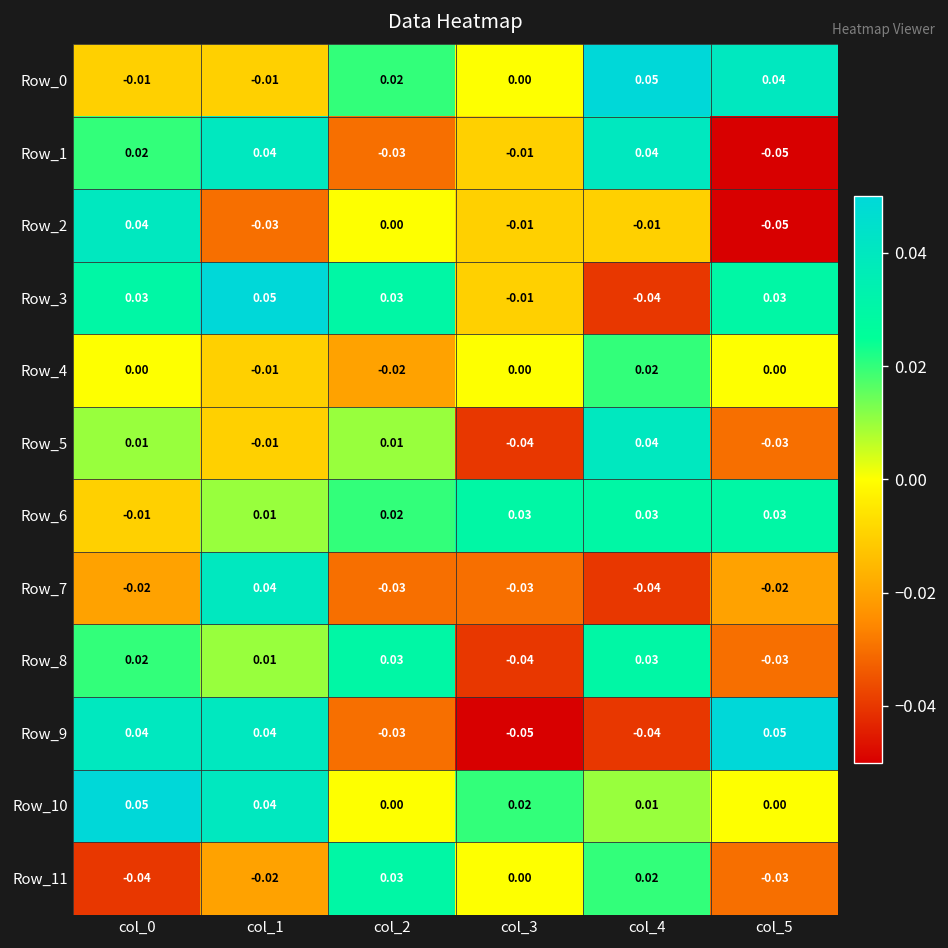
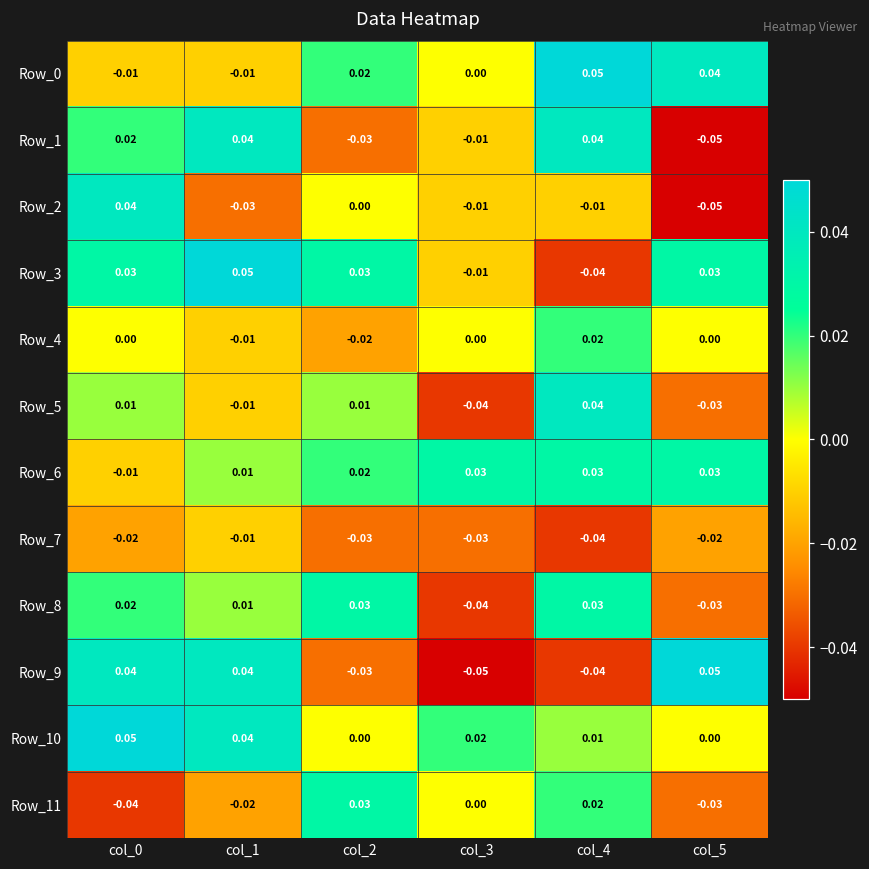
Row_7, col_1: 0.04 -> -0.01
